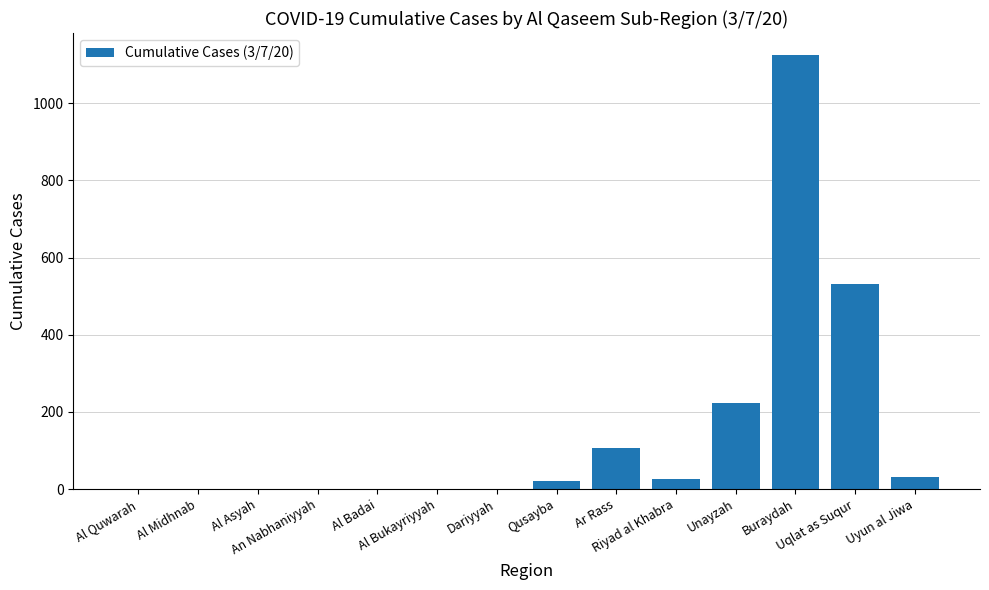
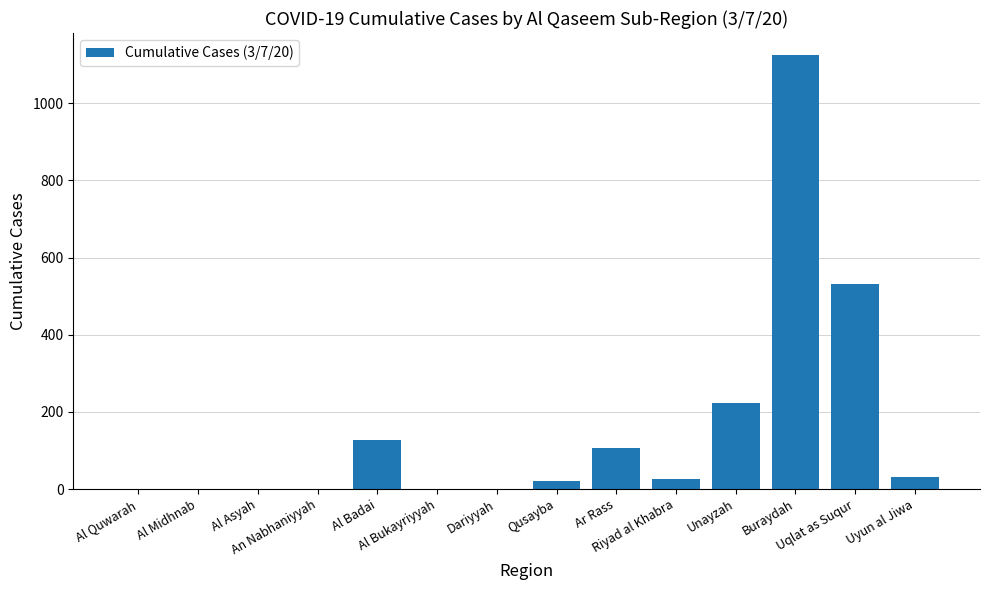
Al Badai: 0 -> 130
